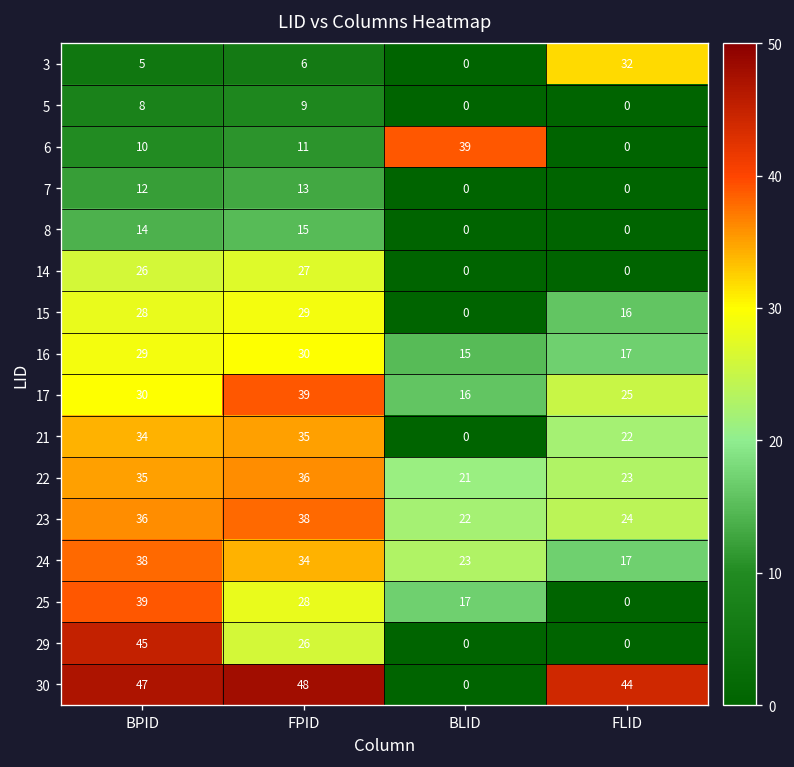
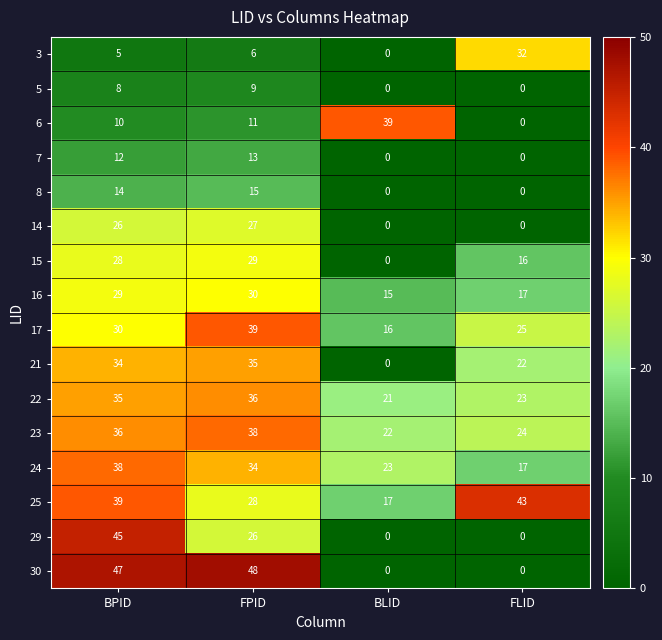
25, FLID: 0 -> 43
30, FLID: 44 -> 0
